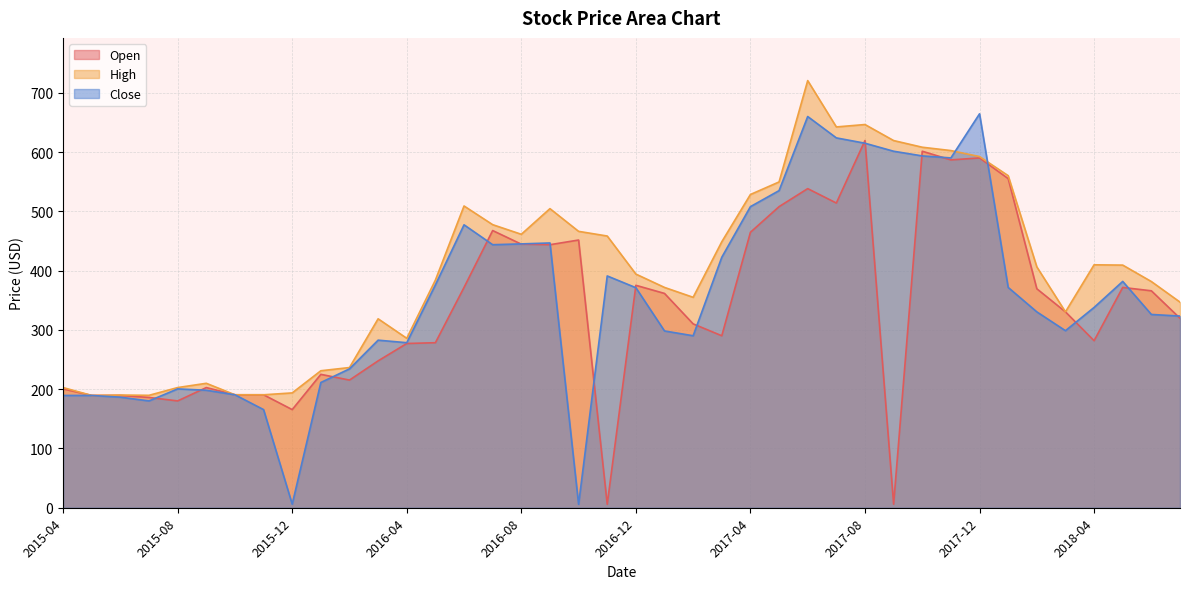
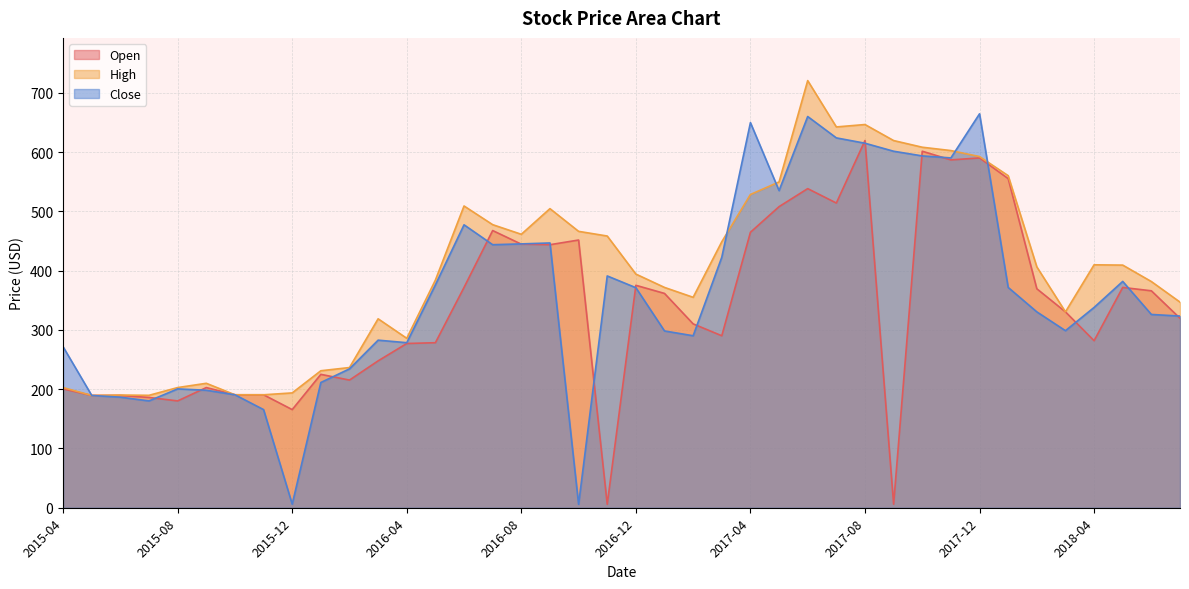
Close, 2015-04: 190 -> 270
Close, 2017-04: 510 -> 650
